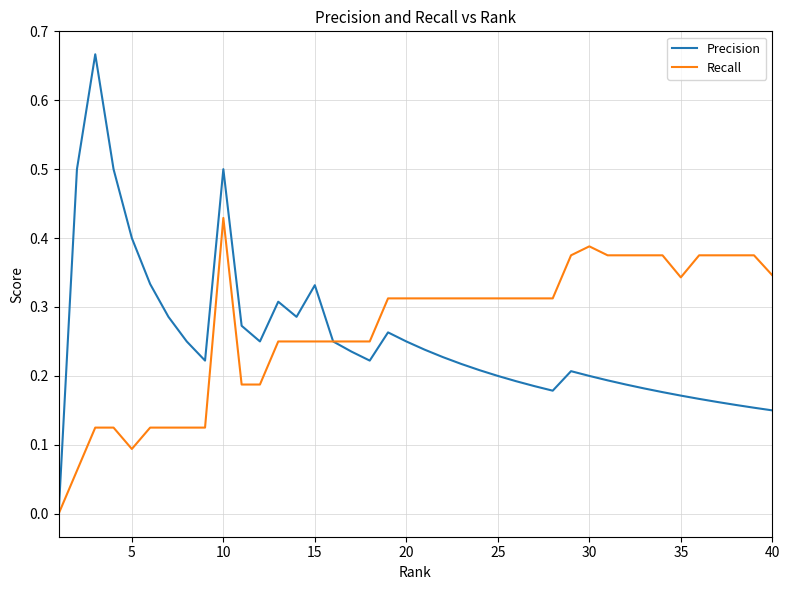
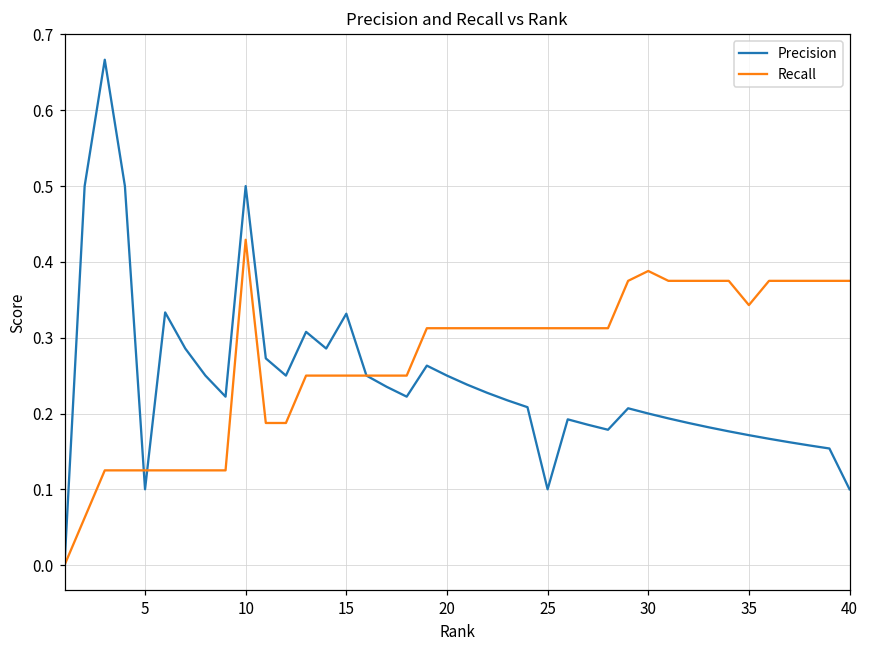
Precision, 5: 0.4 -> 0.1
Recall, 5: 0.09 -> 0.13
Precision, 25: 0.2 -> 0.1
Precision, 40: 0.15 -> 0.10
Recall, 40: 0.35 -> 0.38
